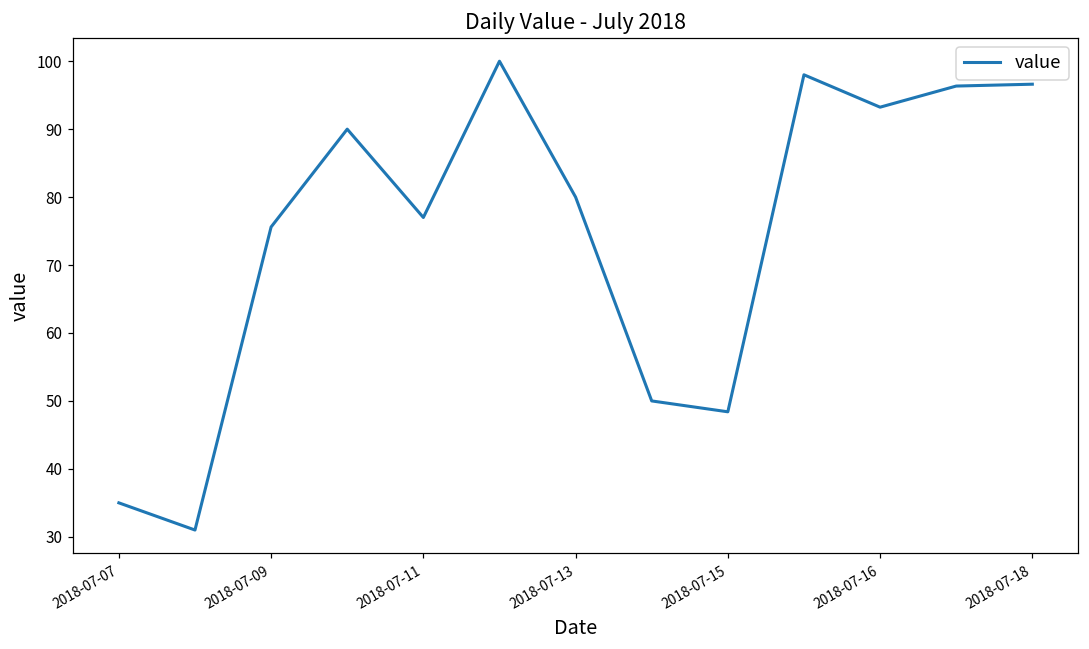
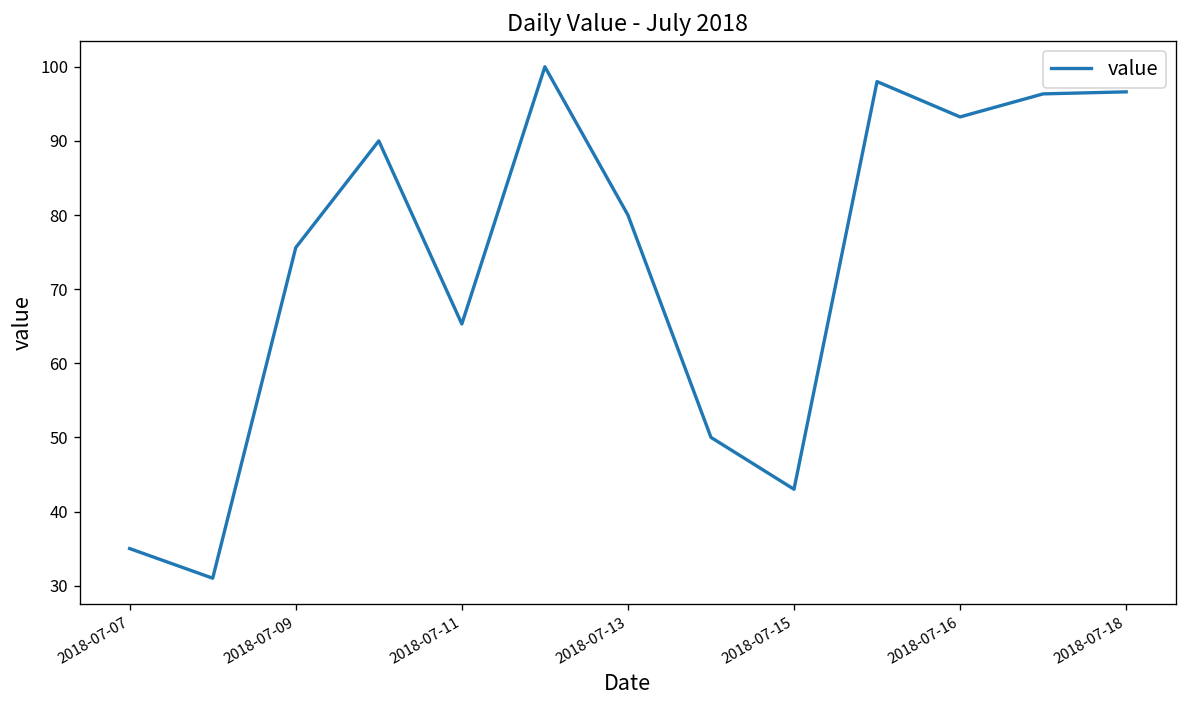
2018-07-11: 77 -> 65
2018-07-15: 48 -> 43
